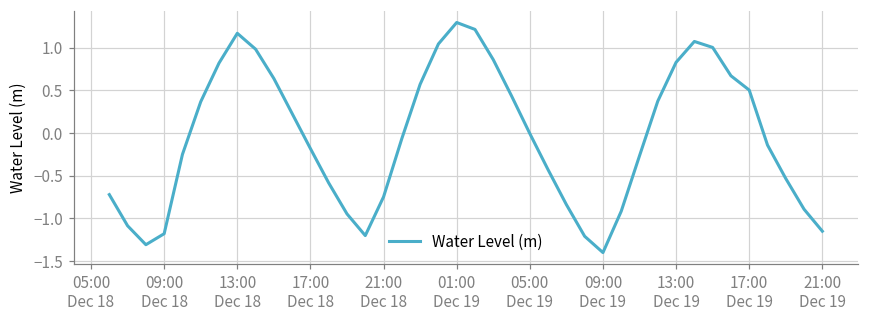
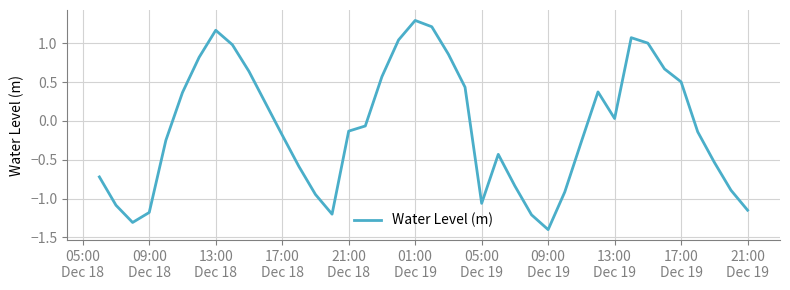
21:00 Dec 18: -0.7 -> -0.1
05:00 Dec 19: 0.0 -> -1.1
13:00 Dec 19: 0.8 -> 0.0
